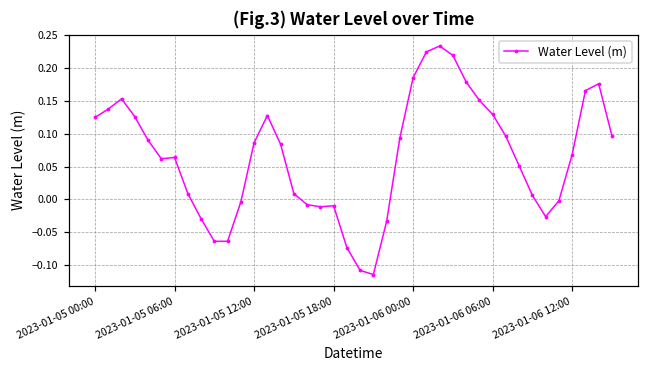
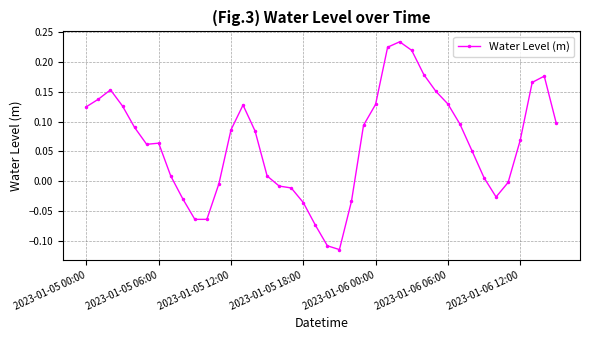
2023-01-05 18:00: -0.01 -> -0.04
2023-01-06 00:00: 0.19 -> 0.13
